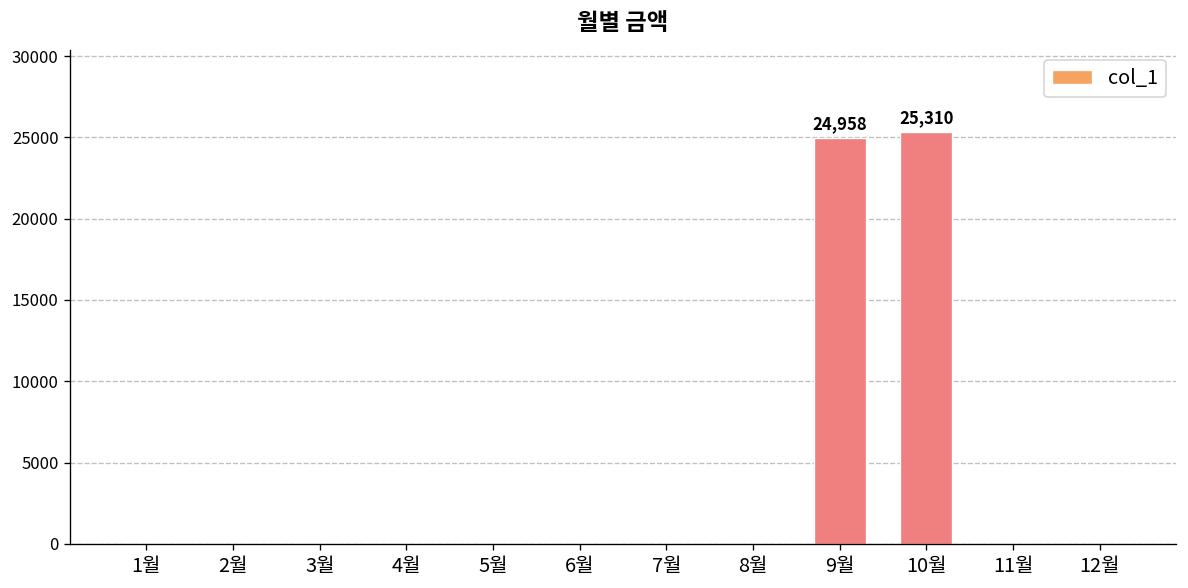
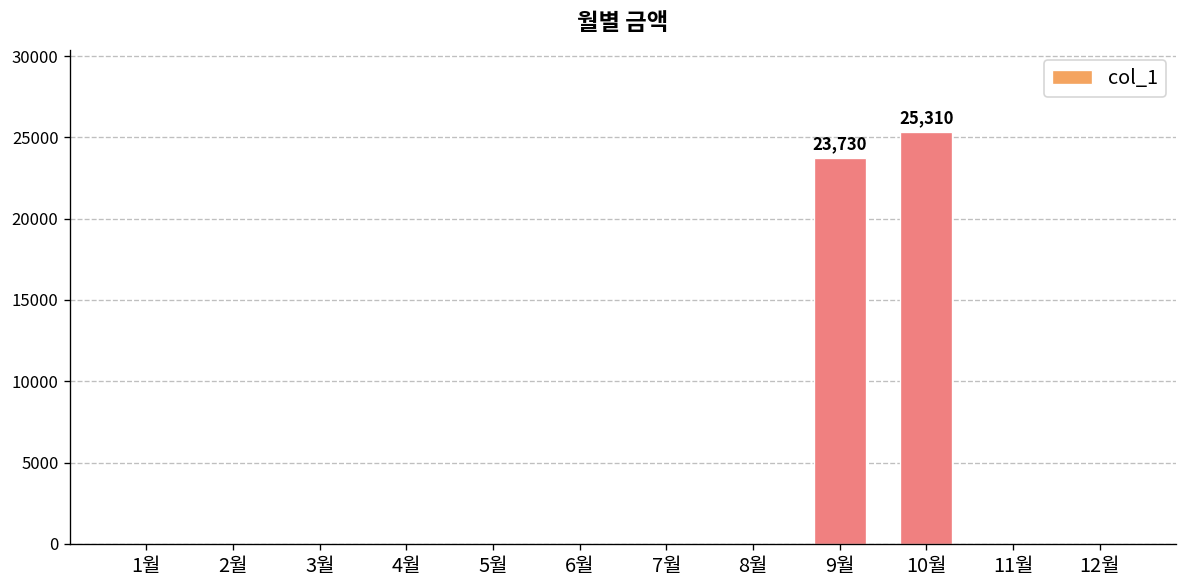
9월: 24,958 -> 23,730
